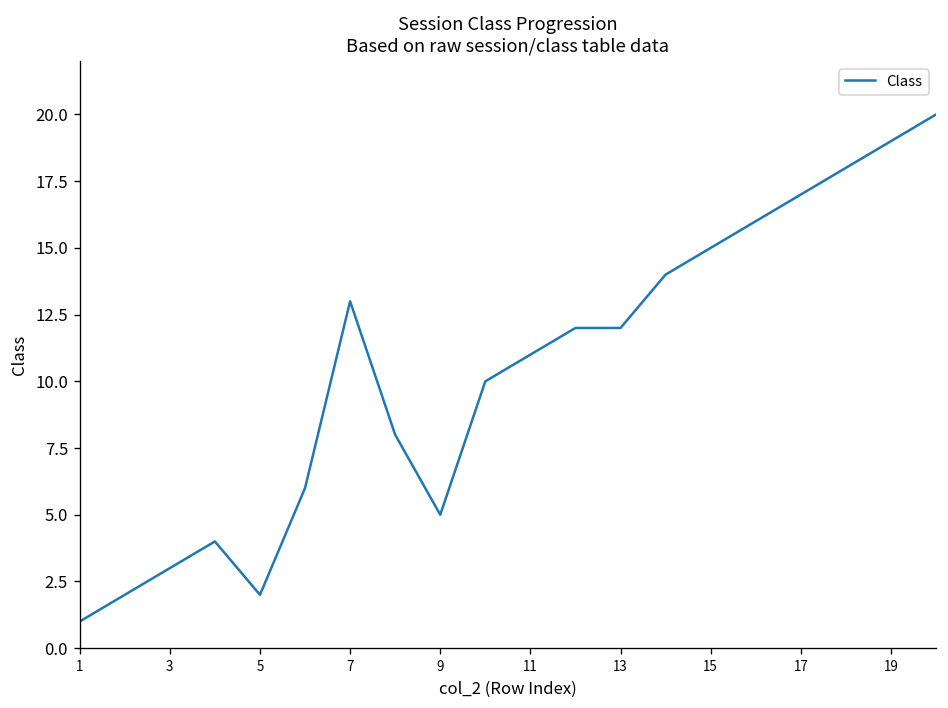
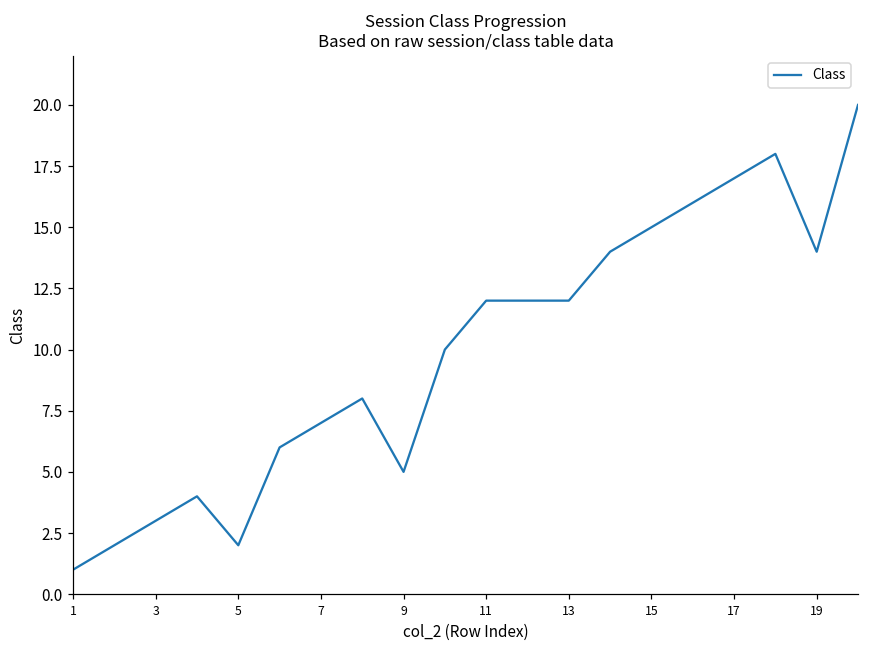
7: 13 -> 7
11: 11 -> 12
19: 19 -> 14
